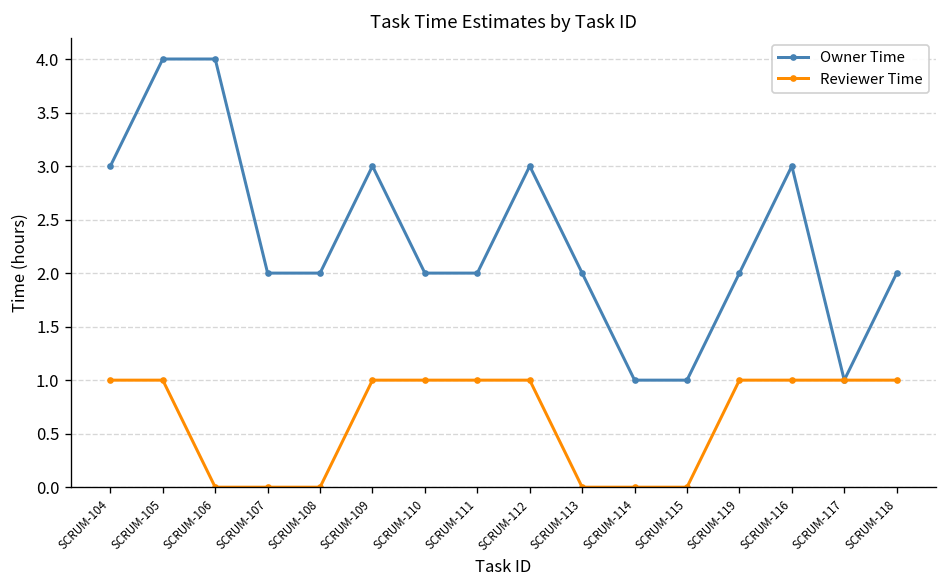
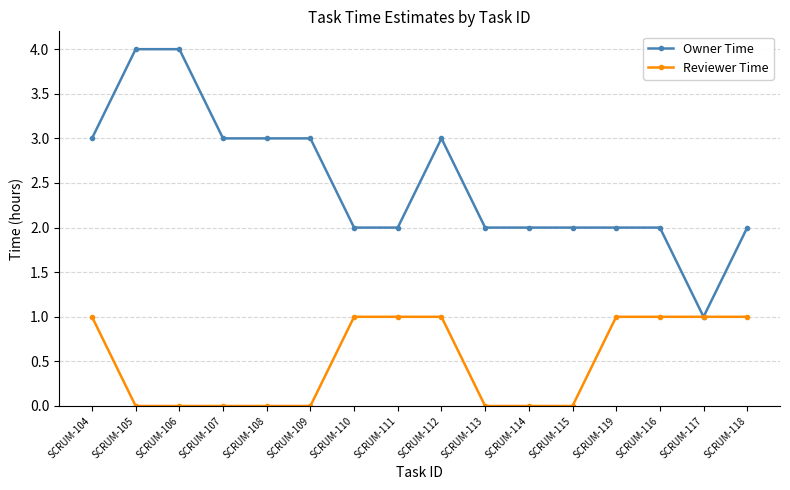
Reviewer Time, SCRUM-105: 1 -> 0
Owner Time, SCRUM-107: 2 -> 3
Owner Time, SCRUM-108: 2 -> 3
Reviewer Time, SCRUM-109: 1 -> 0
Owner Time, SCRUM-114: 1 -> 2
Owner Time, SCRUM-115: 1 -> 2
Owner Time, SCRUM-116: 3 -> 2
